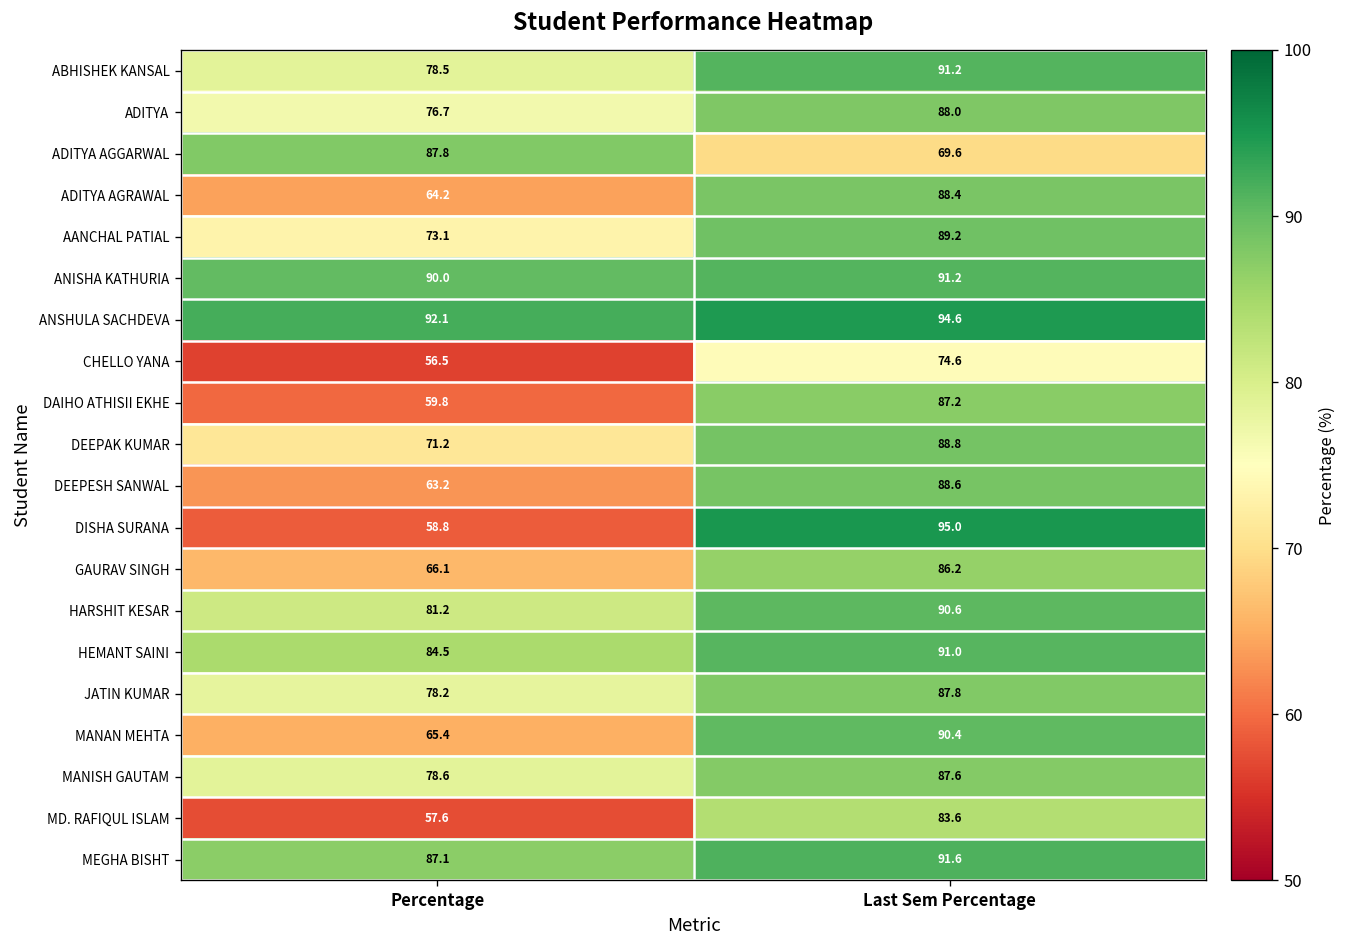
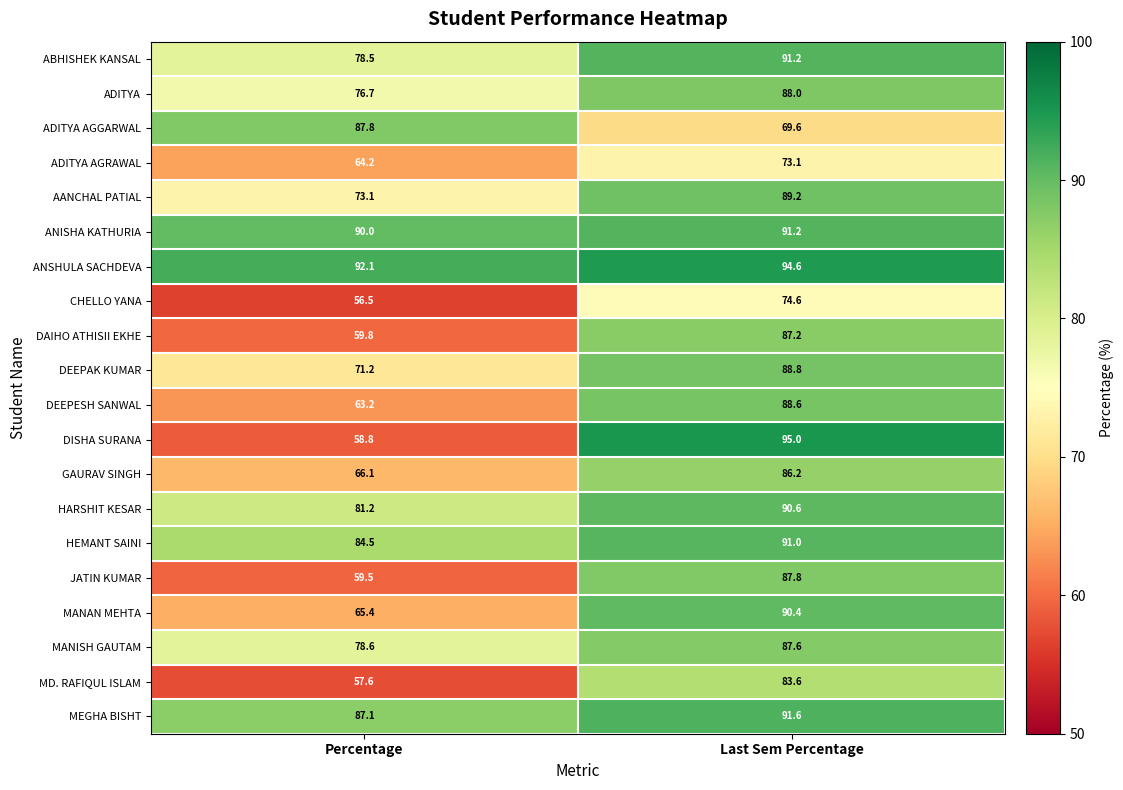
ADITYA AGRAWAL, Last Sem Percentage: 88.4 -> 73.1
JATIN KUMAR, Percentage: 78.2 -> 59.5
